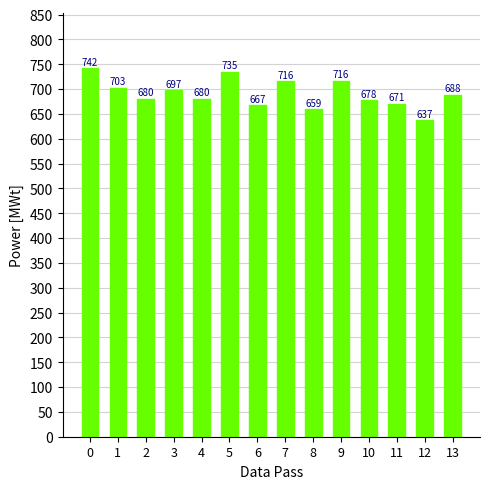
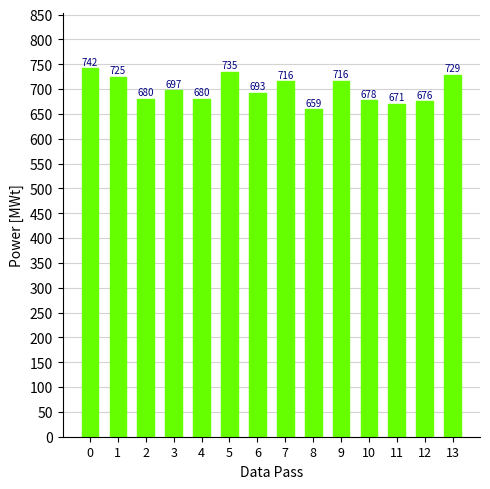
1: 703 -> 725
6: 667 -> 693
12: 637 -> 676
13: 688 -> 729
